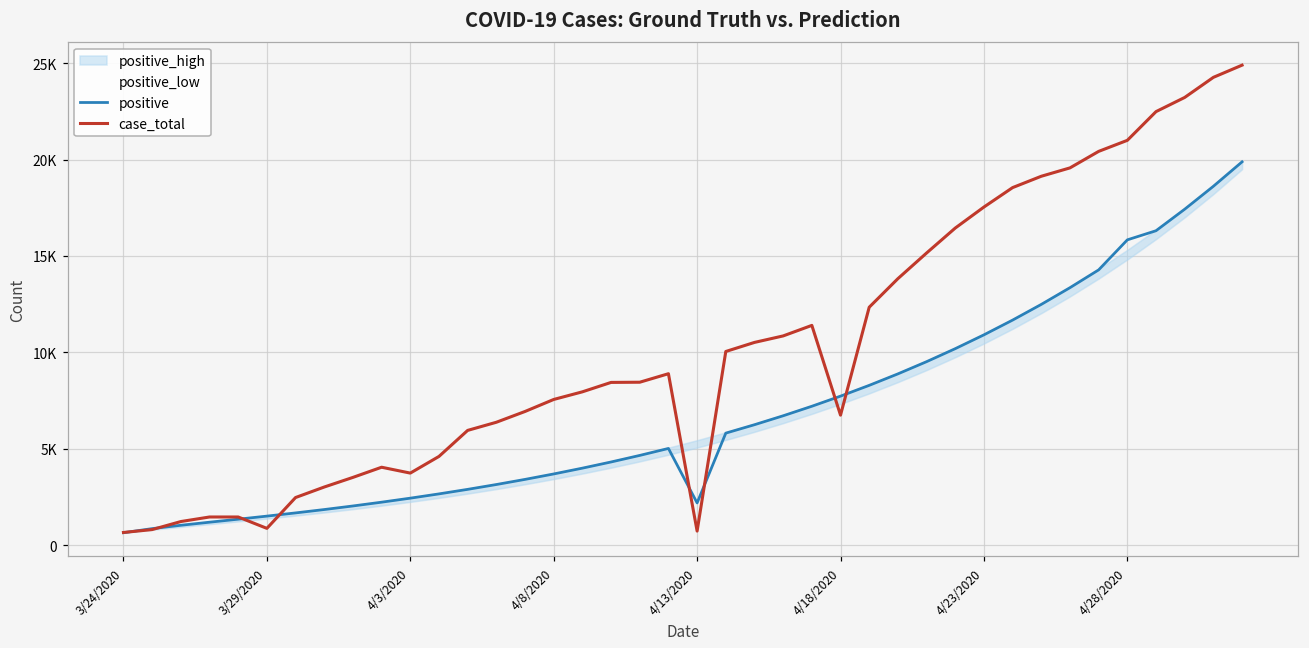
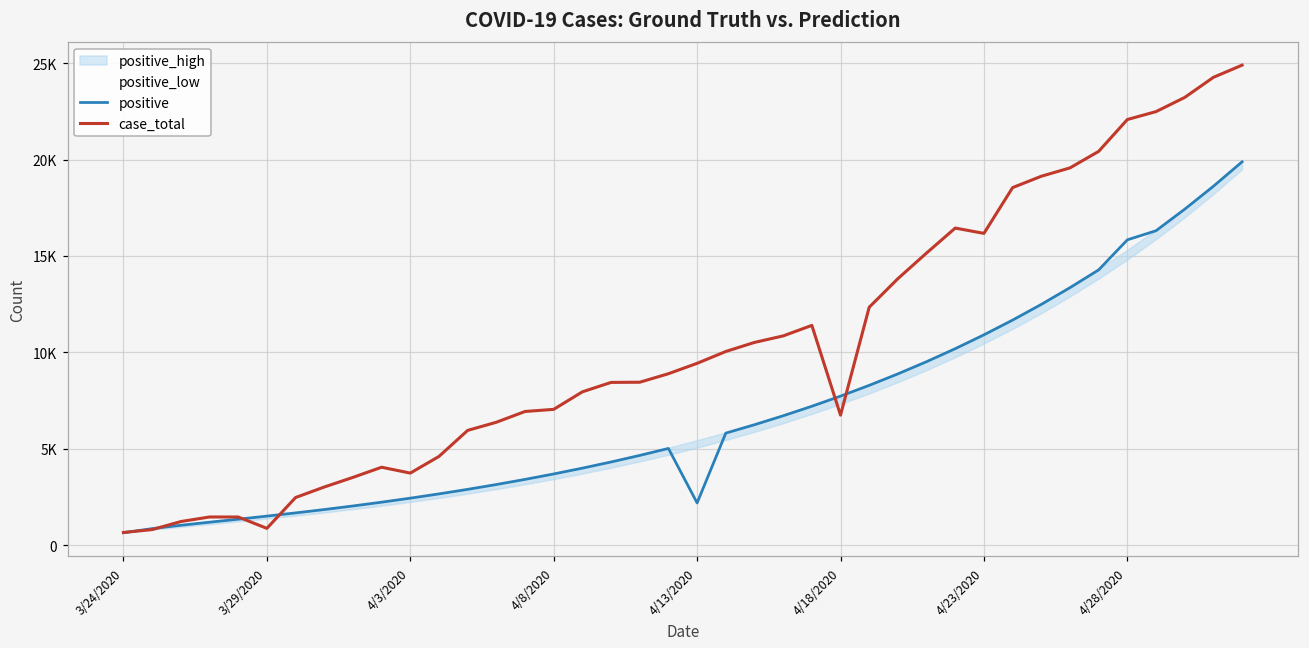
case_total, 4/8/2020: 7600 -> 7000
case_total, 4/13/2020: 700 -> 9400
case_total, 4/23/2020: 17500 -> 16200
case_total, 4/28/2020: 21000 -> 22100
